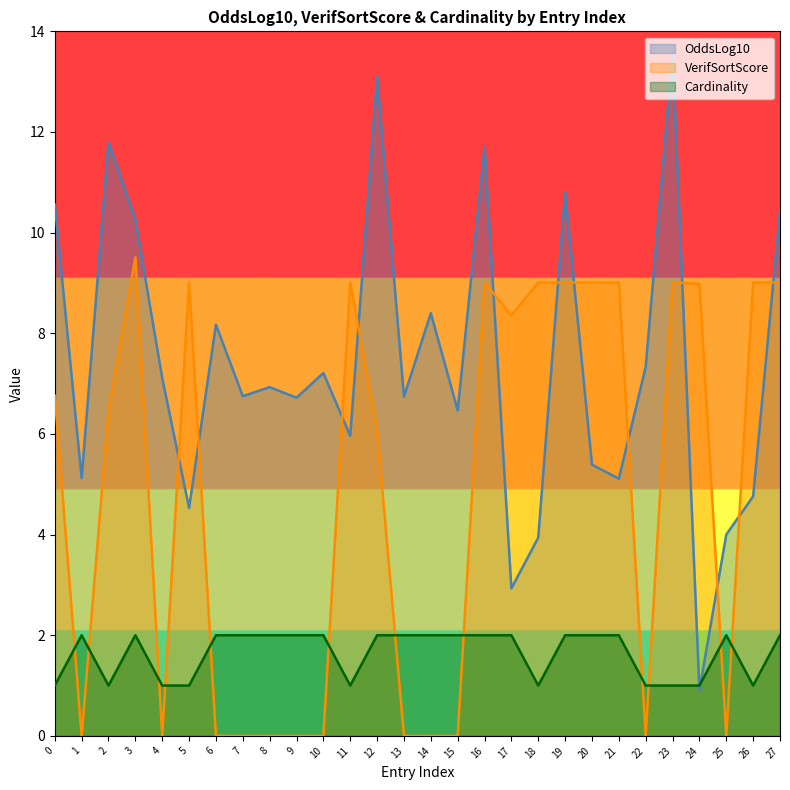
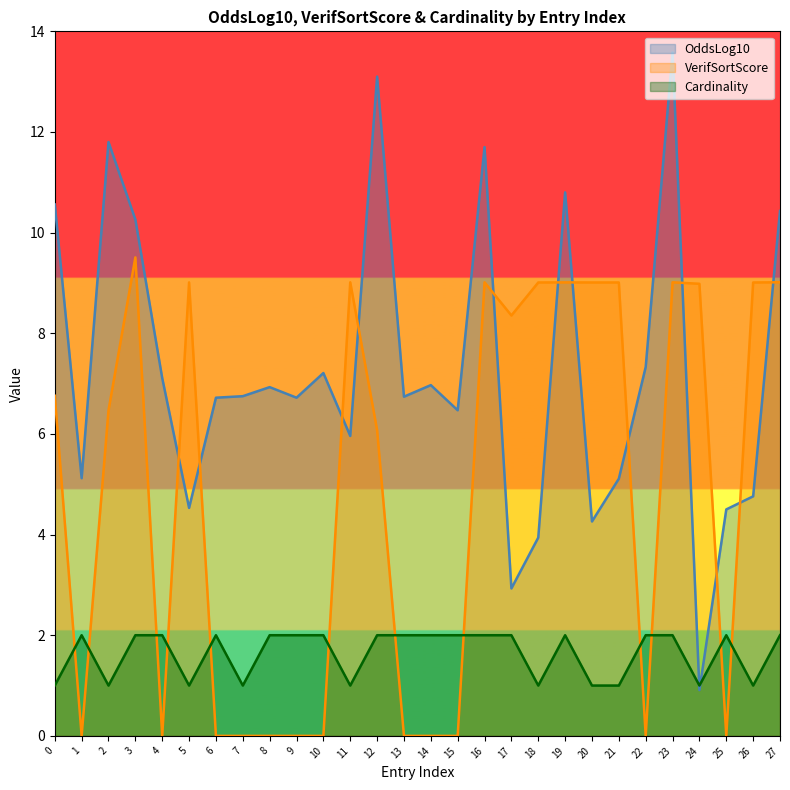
Cardinality, 4: 1 -> 2
OddsLog10, 6: 8.2 -> 6.7
Cardinality, 7: 2 -> 1
OddsLog10, 14: 8.4 -> 7.0
OddsLog10, 20: 5.4 -> 4.3
Cardinality, 20: 2 -> 1
Cardinality, 21: 2 -> 1
Cardinality, 22: 1 -> 2
Cardinality, 23: 1 -> 2
OddsLog10, 25: 4.0 -> 4.5
